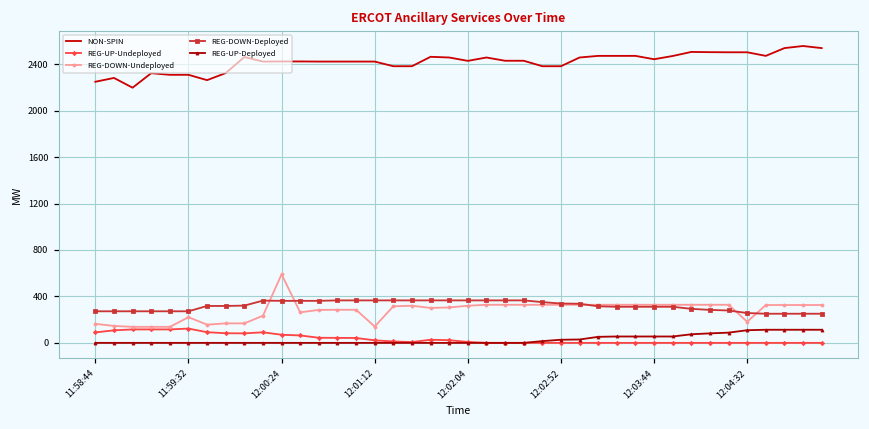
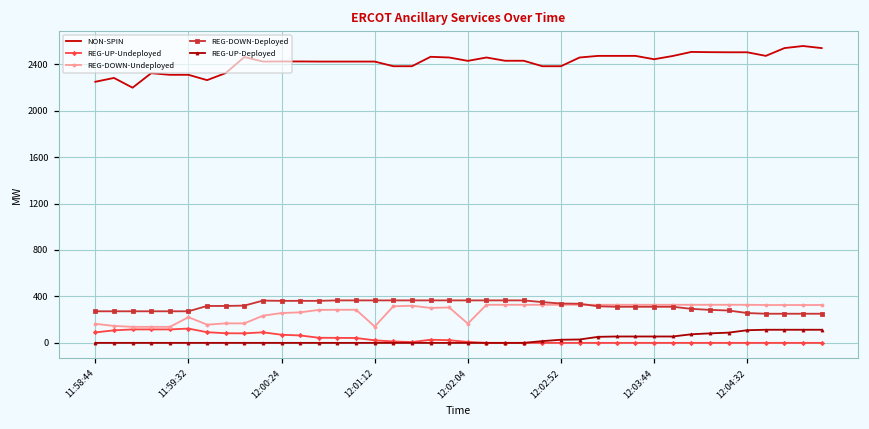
REG-DOWN-Undeployed, 12:00:24: 590 -> 260
REG-DOWN-Undeployed, 12:02:04: 320 -> 170
REG-DOWN-Undeployed, 12:04:32: 180 -> 330
